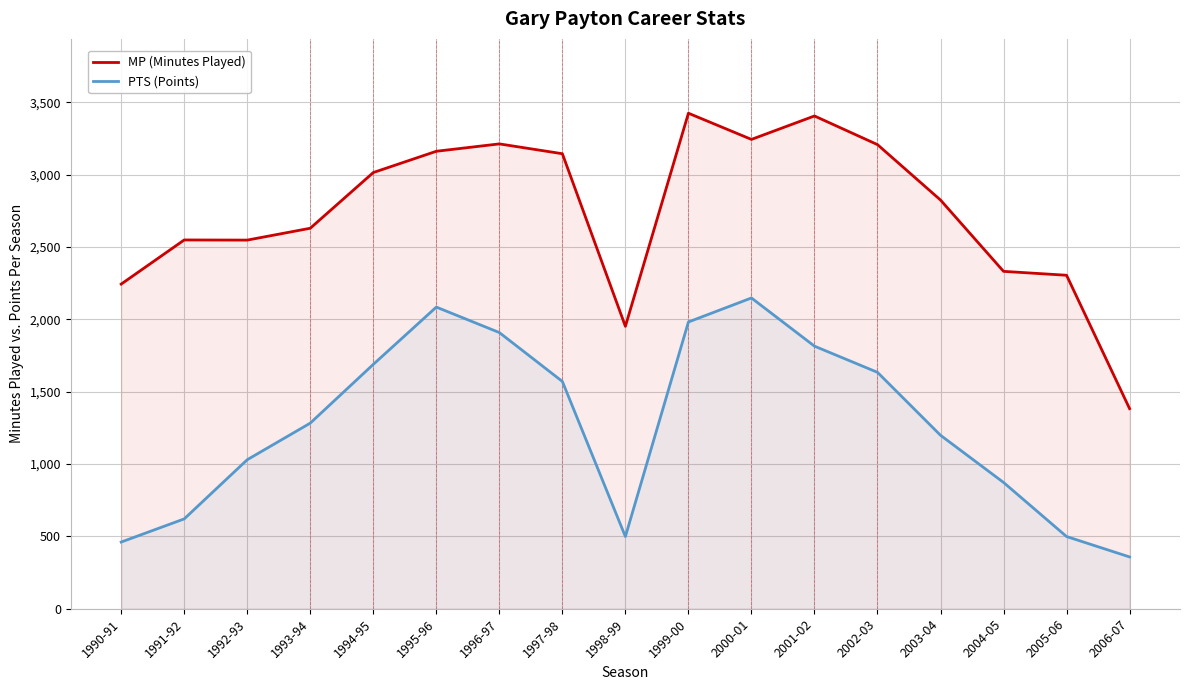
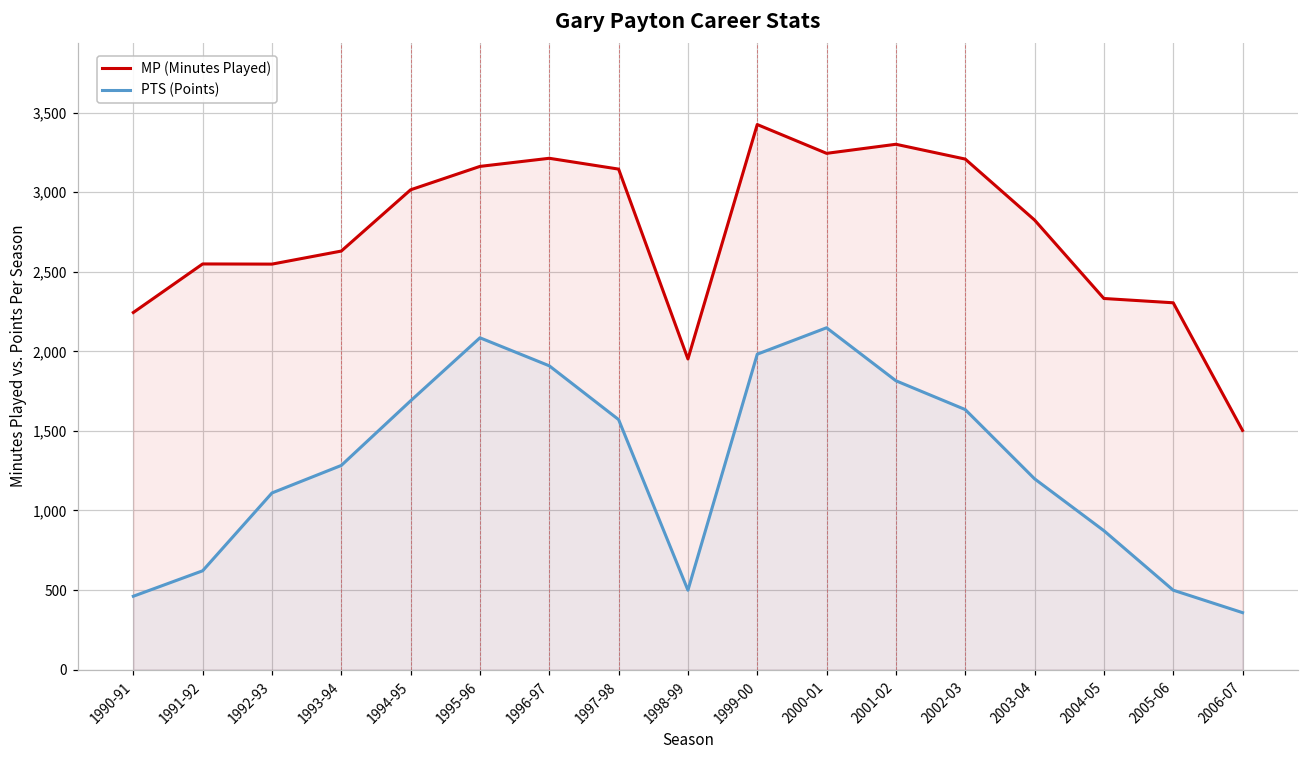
PTS (Points), 1992-93: 1,030 -> 1,110
MP (Minutes Played), 2001-02: 3,410 -> 3,300
MP (Minutes Played), 2006-07: 1,380 -> 1,500
